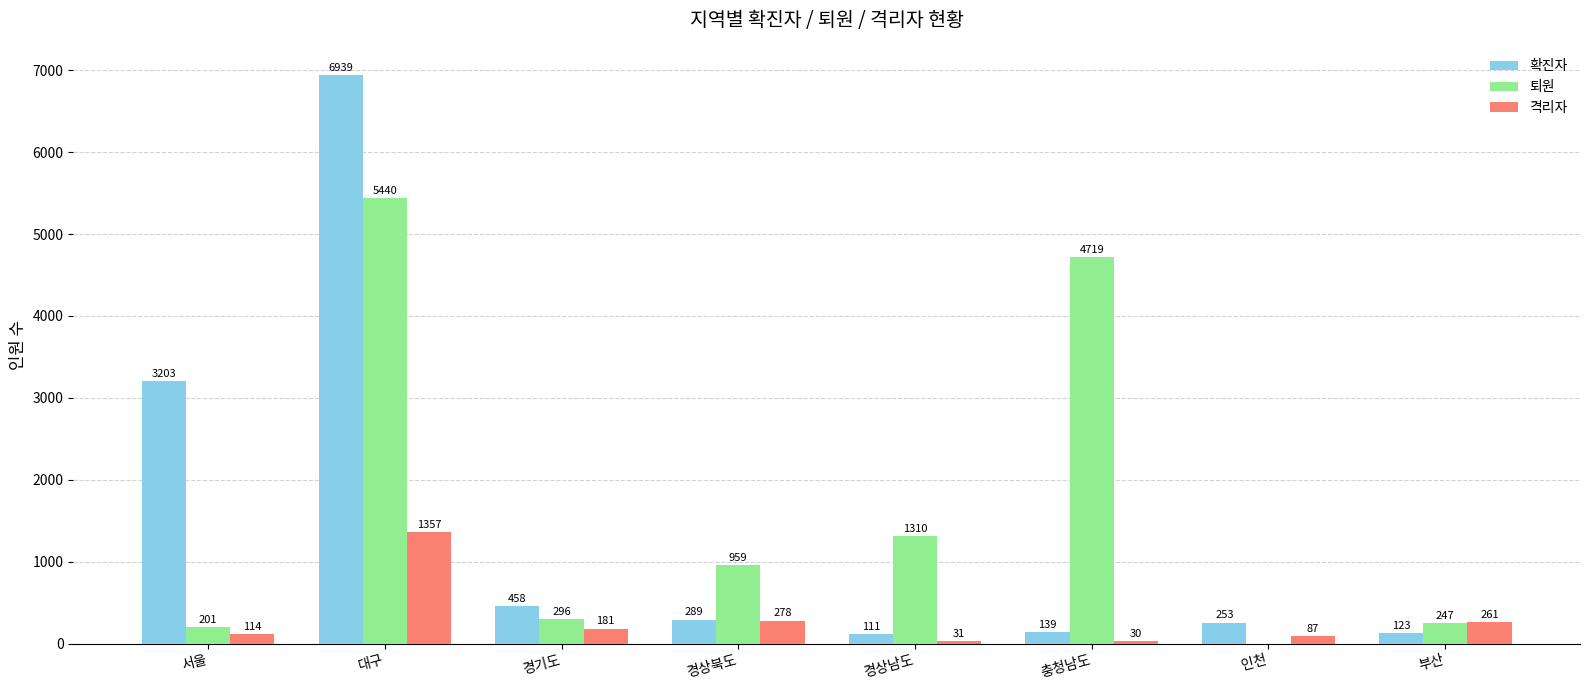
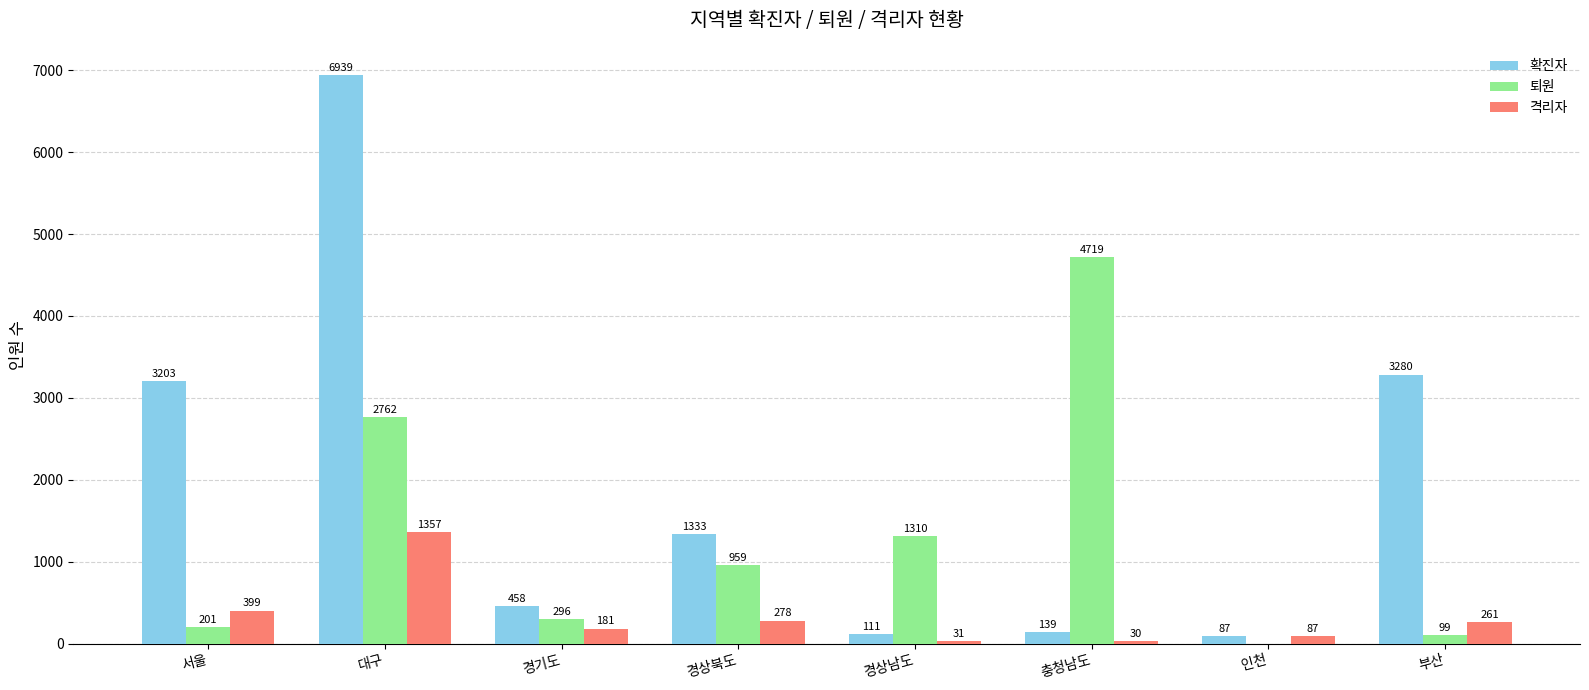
격리자, 서울: 114 -> 399
퇴원, 대구: 5440 -> 2762
확진자, 경상북도: 289 -> 1333
확진자, 인천: 253 -> 87
확진자, 부산: 123 -> 3280
퇴원, 부산: 247 -> 99
